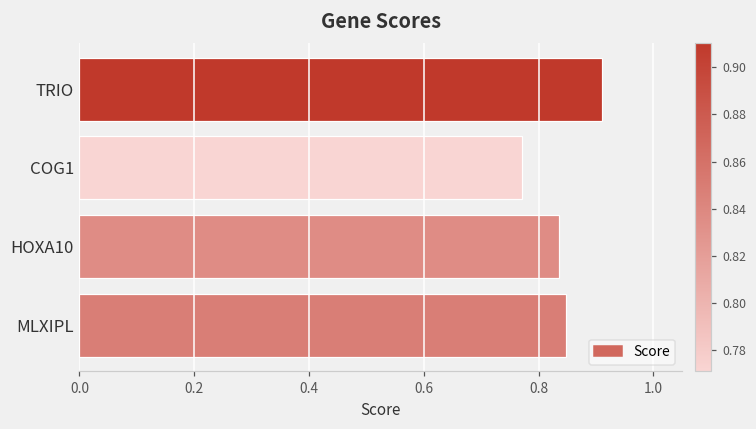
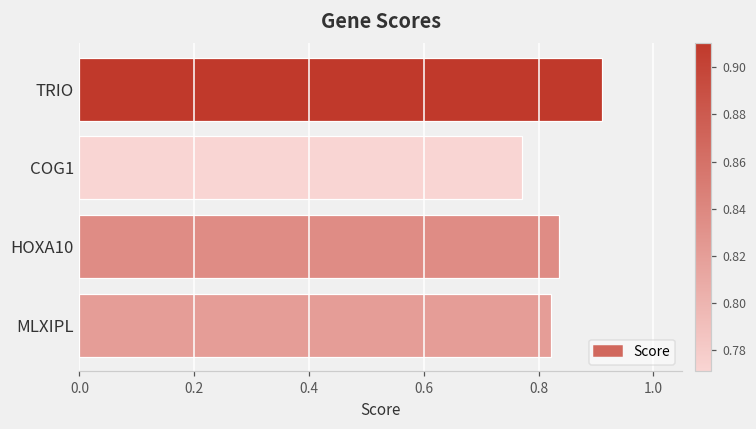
MLXIPL: 0.85 -> 0.82
